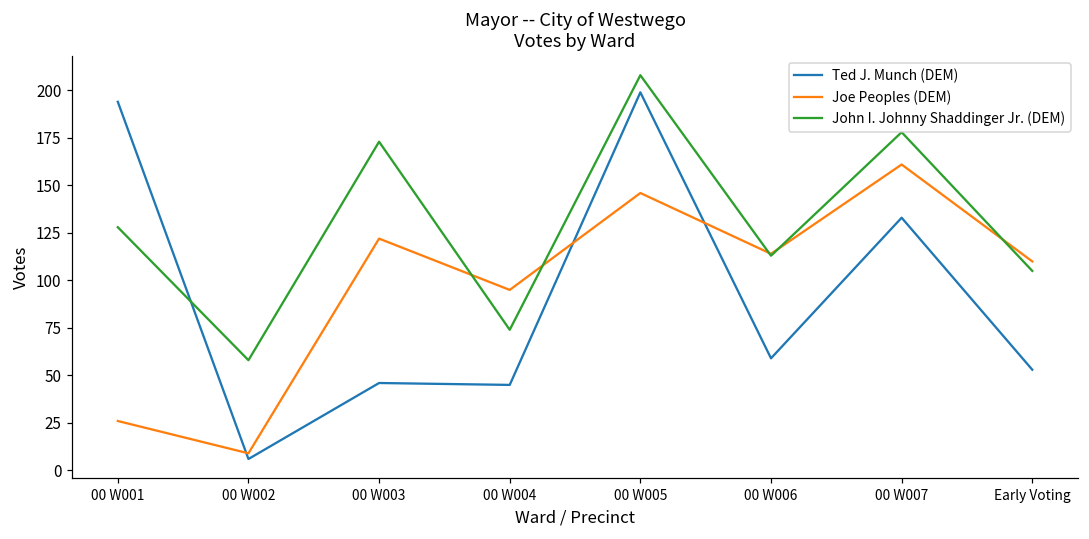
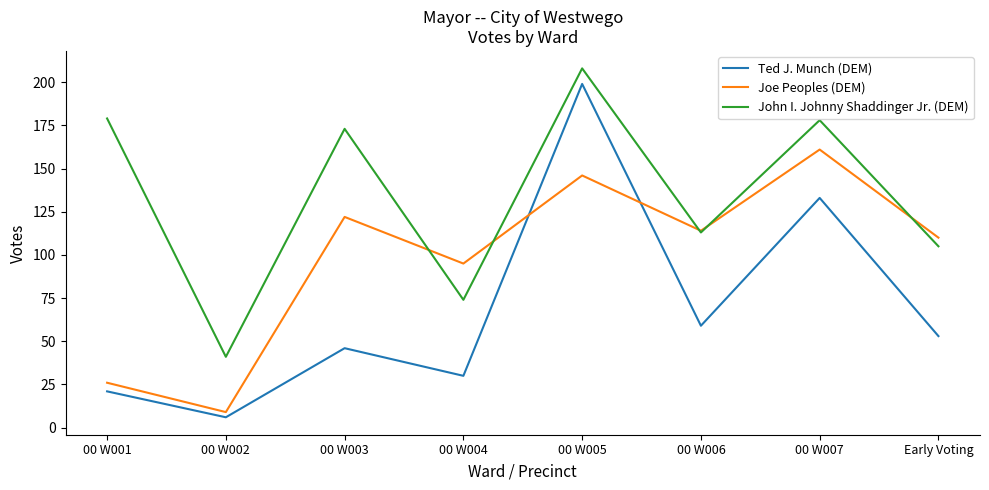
Ted J. Munch (DEM), 00 W001: 194 -> 21
John I. Johnny Shaddinger Jr. (DEM), 00 W001: 128 -> 179
John I. Johnny Shaddinger Jr. (DEM), 00 W002: 58 -> 41
Ted J. Munch (DEM), 00 W004: 45 -> 30
